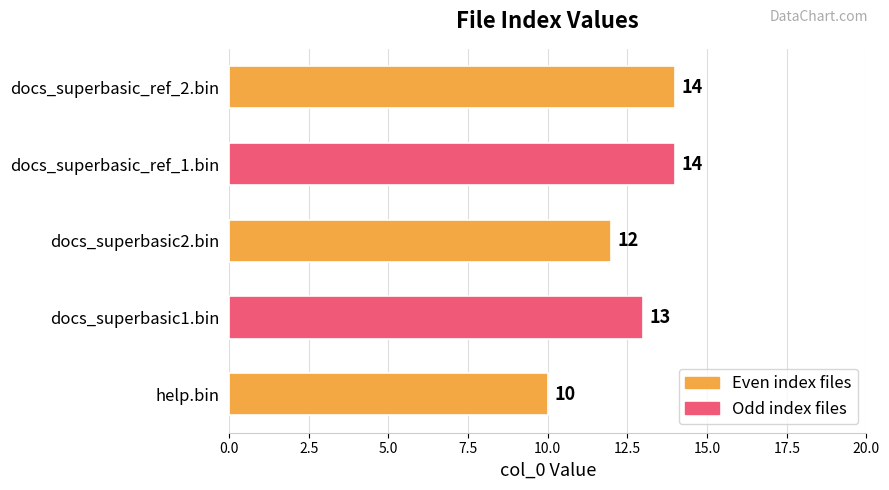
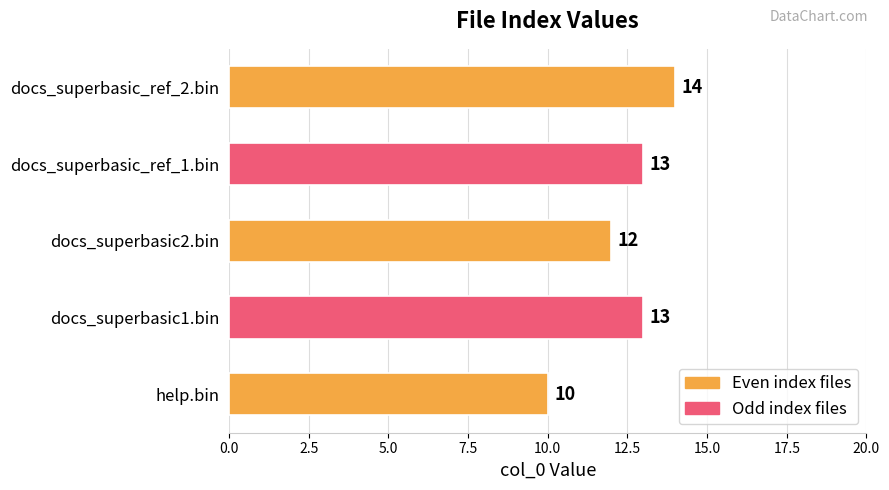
docs_superbasic_ref_1.bin: 14 -> 13
